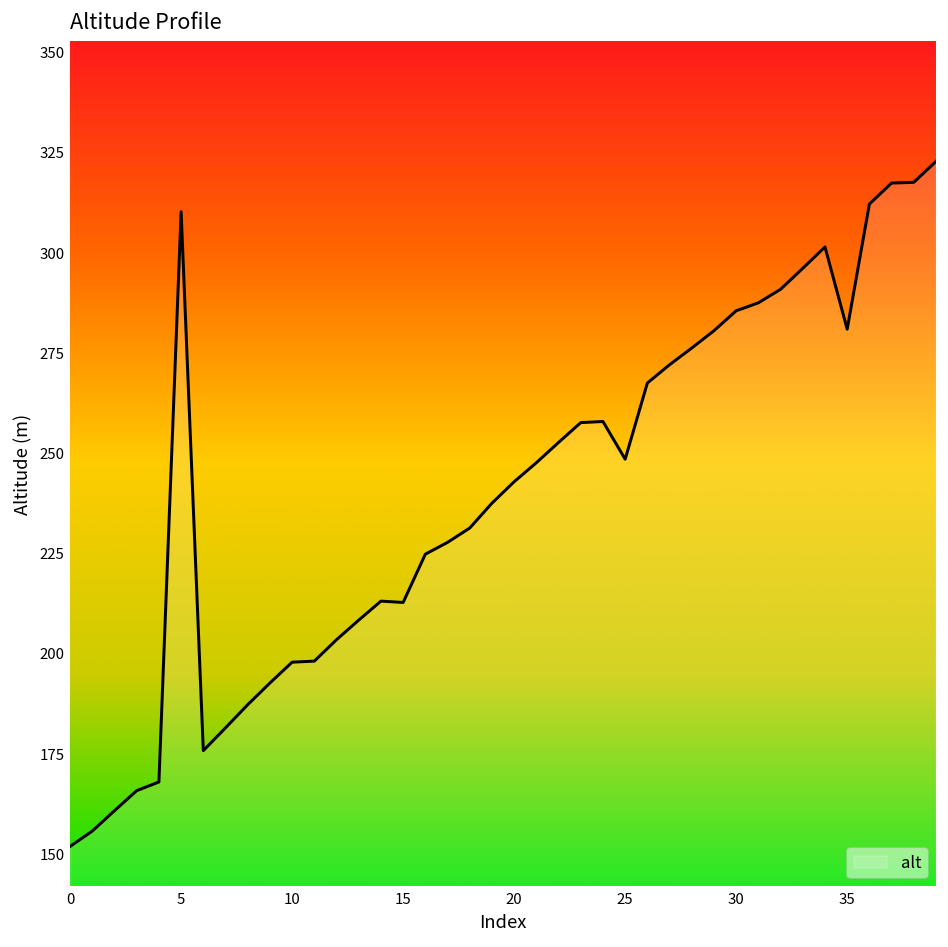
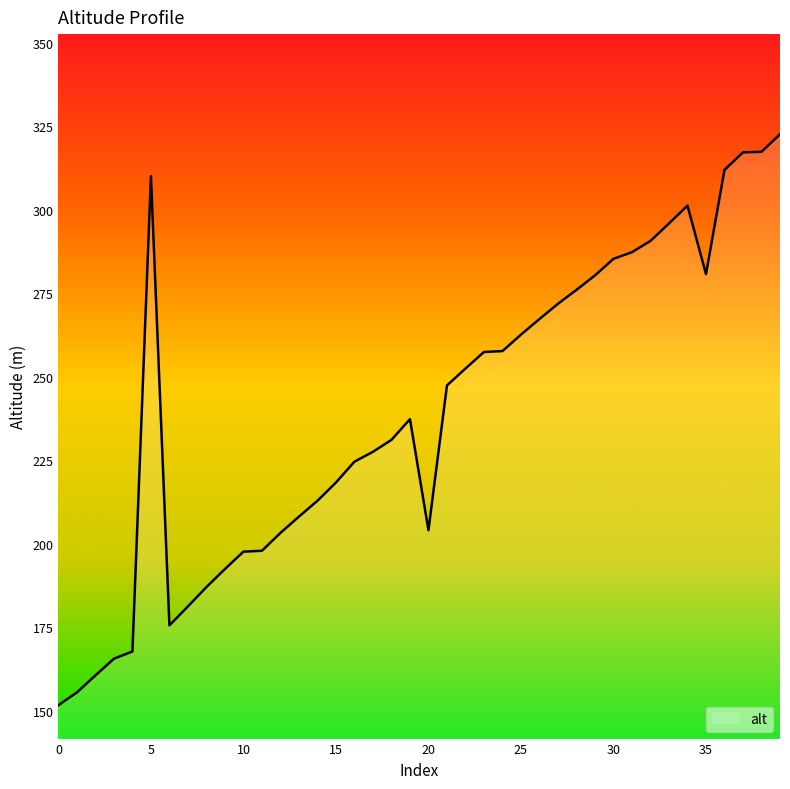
15: 213 -> 218
20: 243 -> 204
25: 248 -> 263
